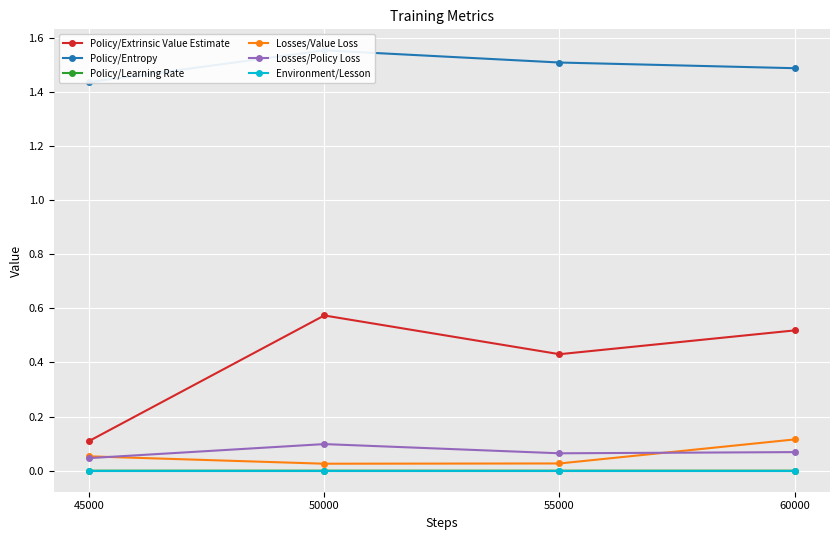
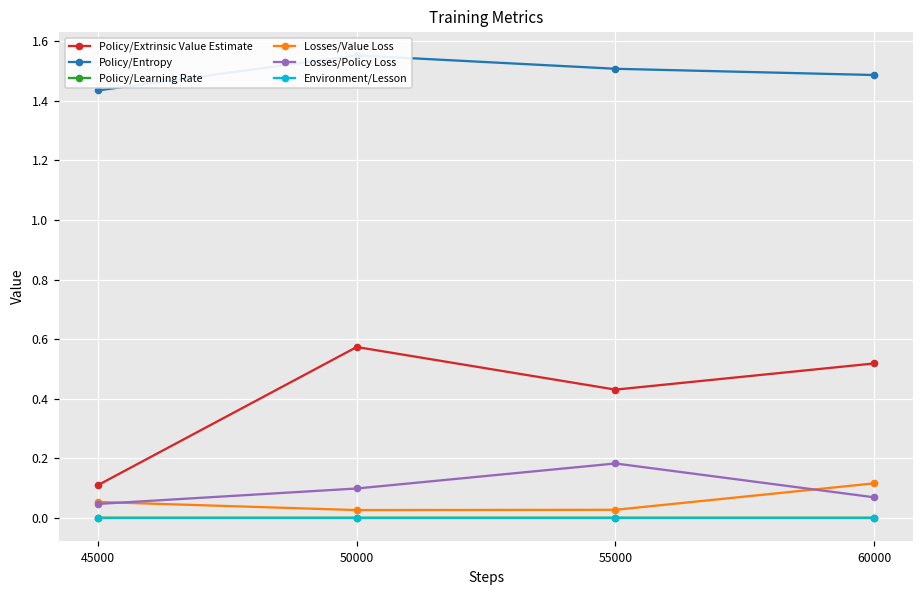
Losses/Policy Loss, 55000: 0.06 -> 0.18
